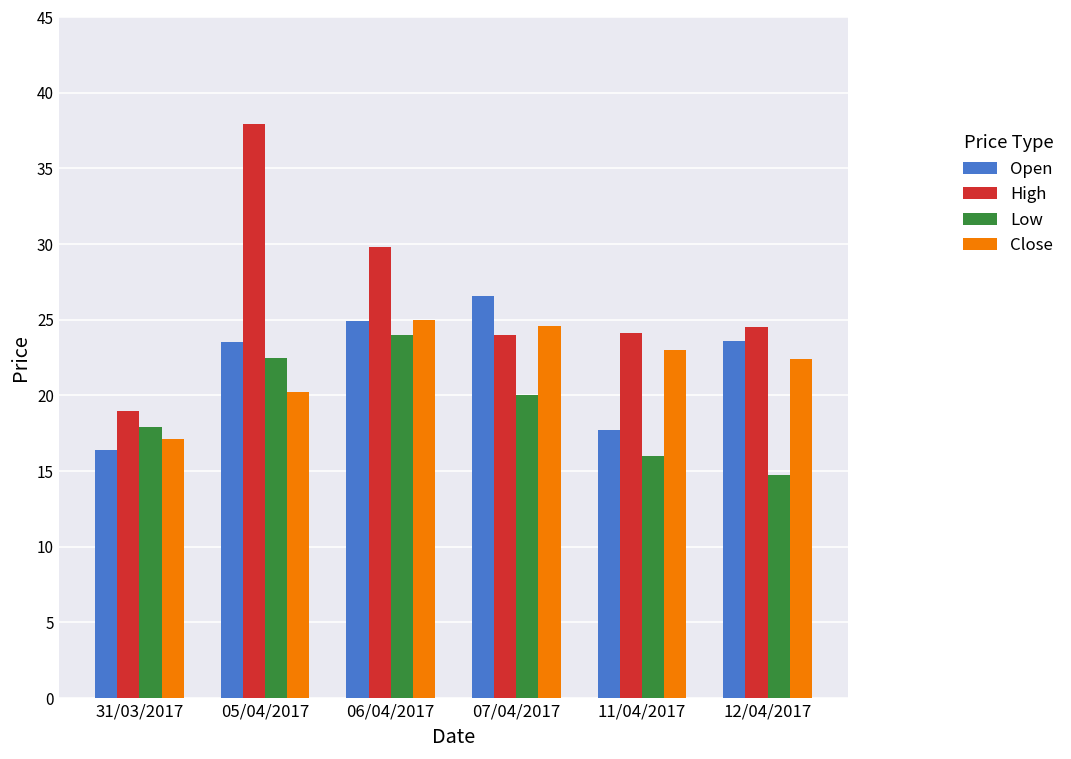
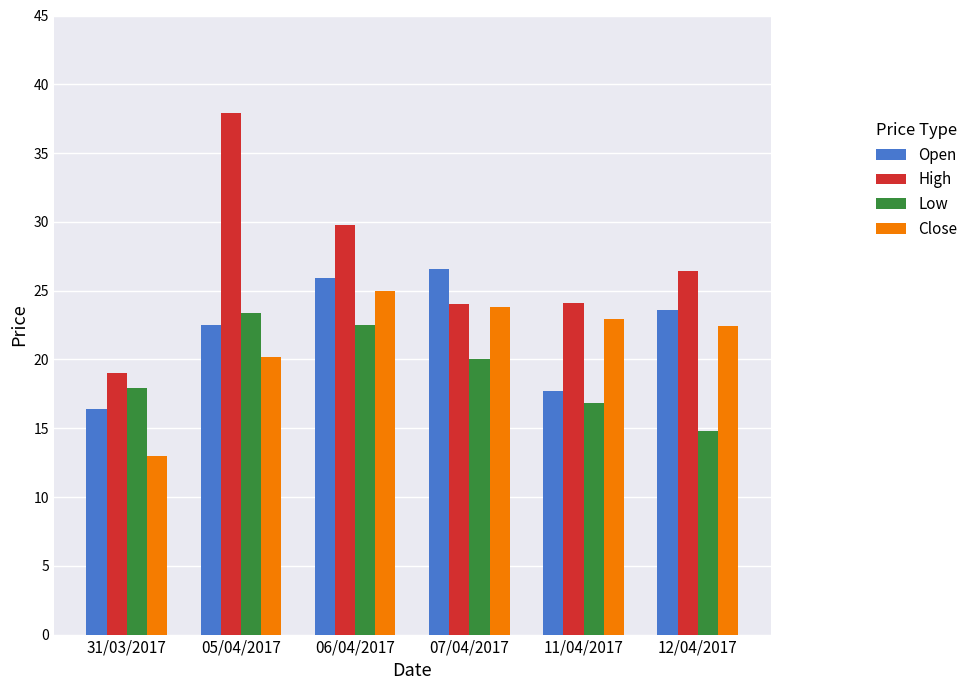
Close, 31/03/2017: 17.1 -> 13.0
Open, 05/04/2017: 23.5 -> 22.5
Low, 05/04/2017: 22.5 -> 23.4
Open, 06/04/2017: 24.9 -> 25.9
Low, 06/04/2017: 24.0 -> 22.5
Close, 07/04/2017: 24.6 -> 23.8
Low, 11/04/2017: 16.0 -> 16.8
High, 12/04/2017: 24.5 -> 26.4
